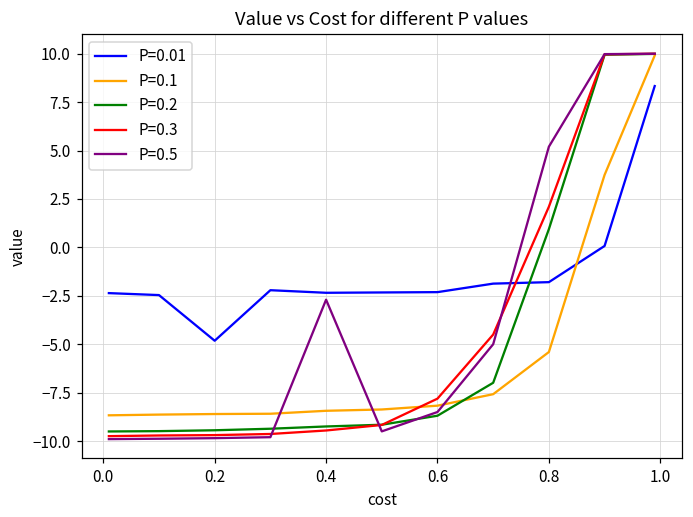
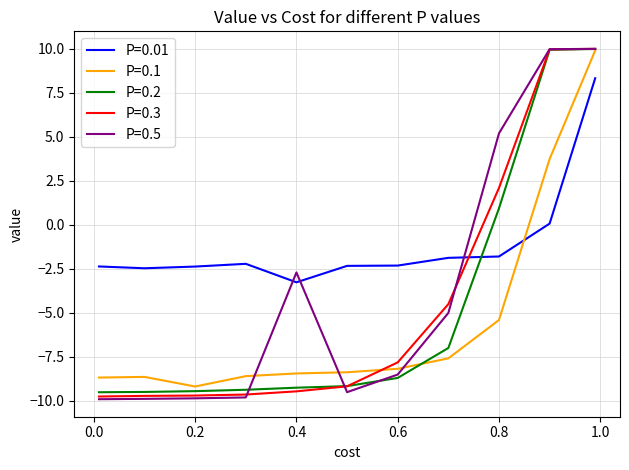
P=0.01, 0.2: -4.8 -> -2.4
P=0.1, 0.2: -8.6 -> -9.2
P=0.01, 0.4: -2.3 -> -3.3
